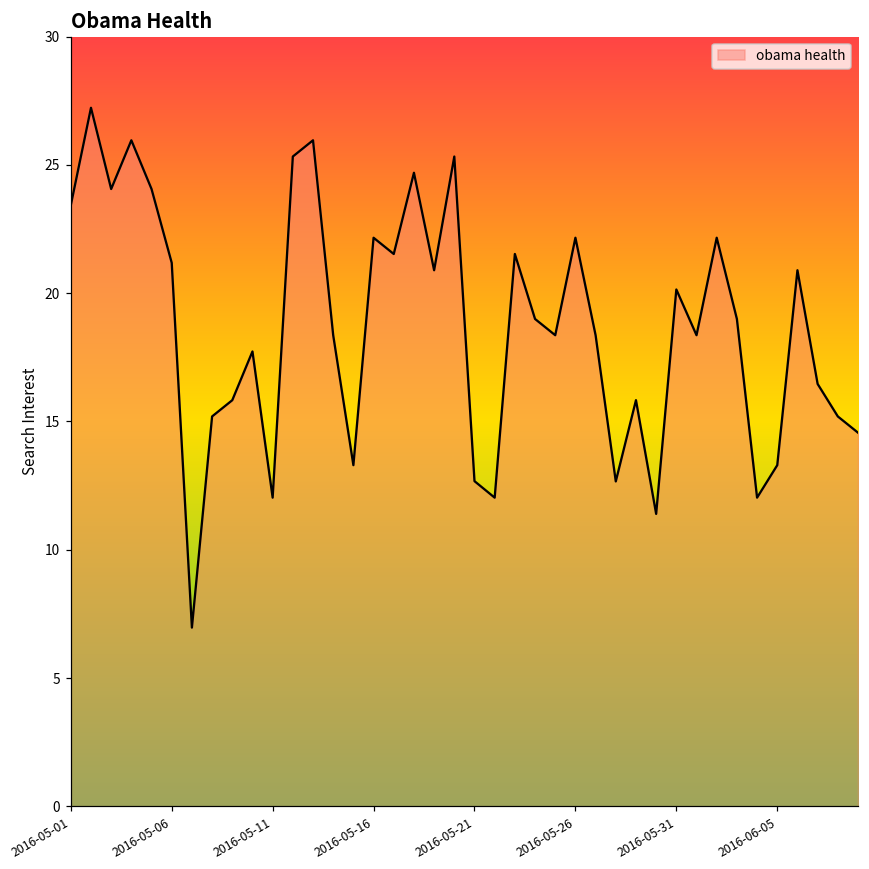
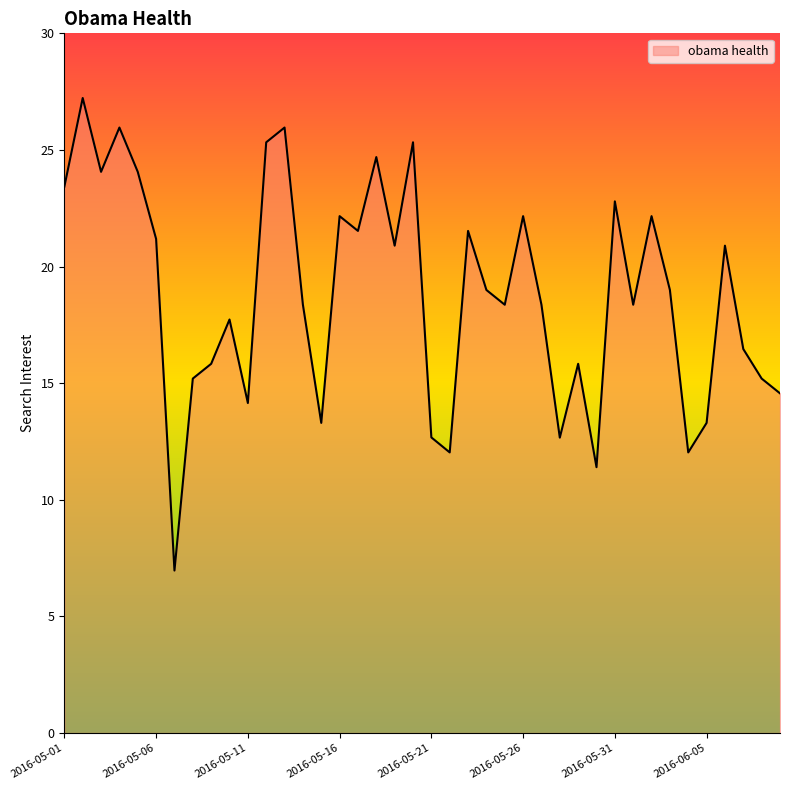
2016-05-11: 12.0 -> 14.1
2016-05-31: 20.1 -> 22.8
